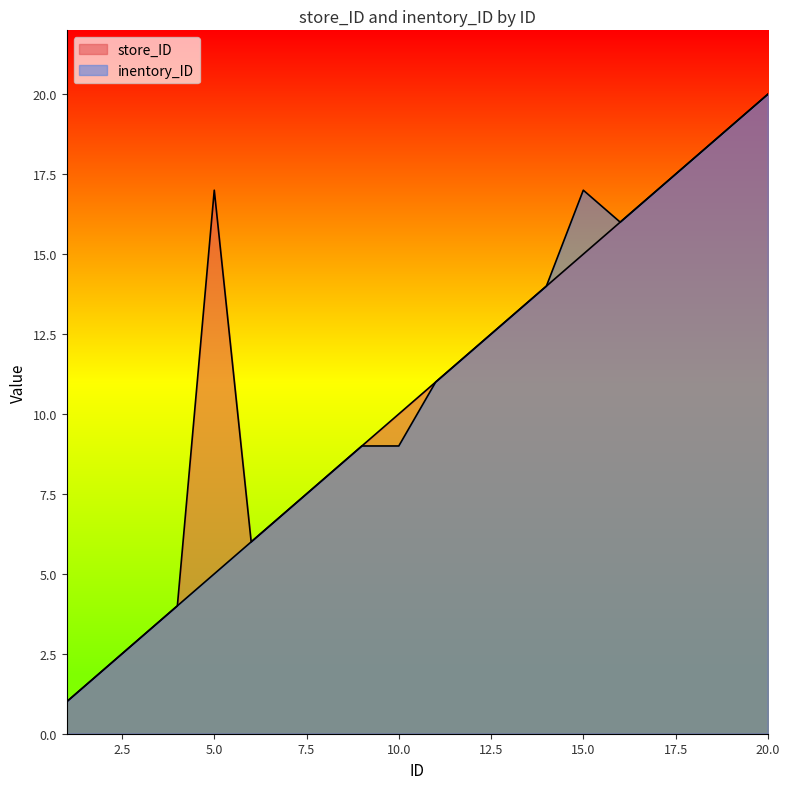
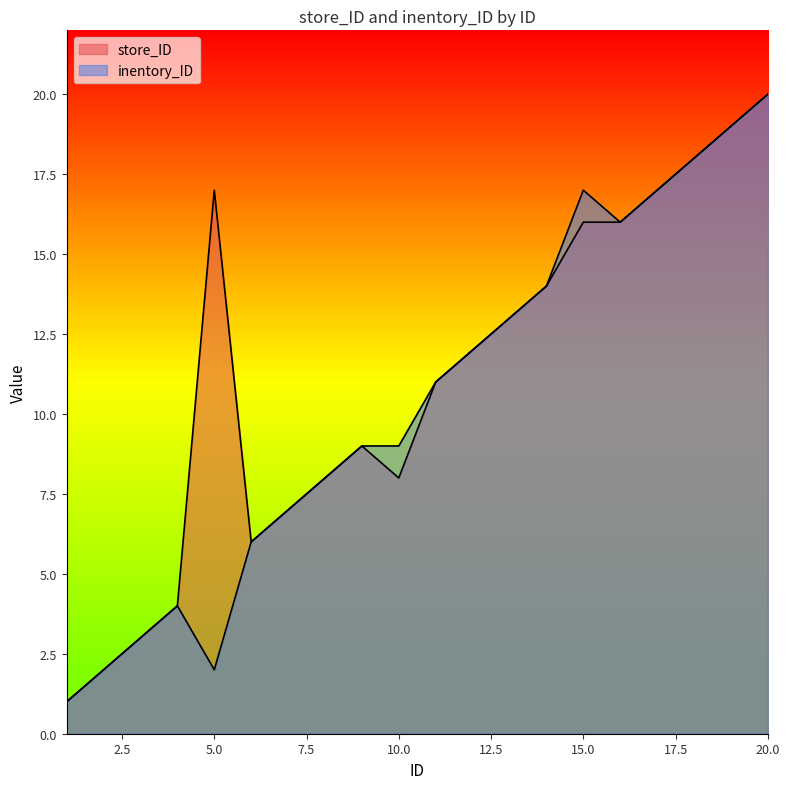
inentory_ID, 5.0: 5 -> 2
store_ID, 10.0: 10 -> 8
store_ID, 15.0: 15 -> 16
